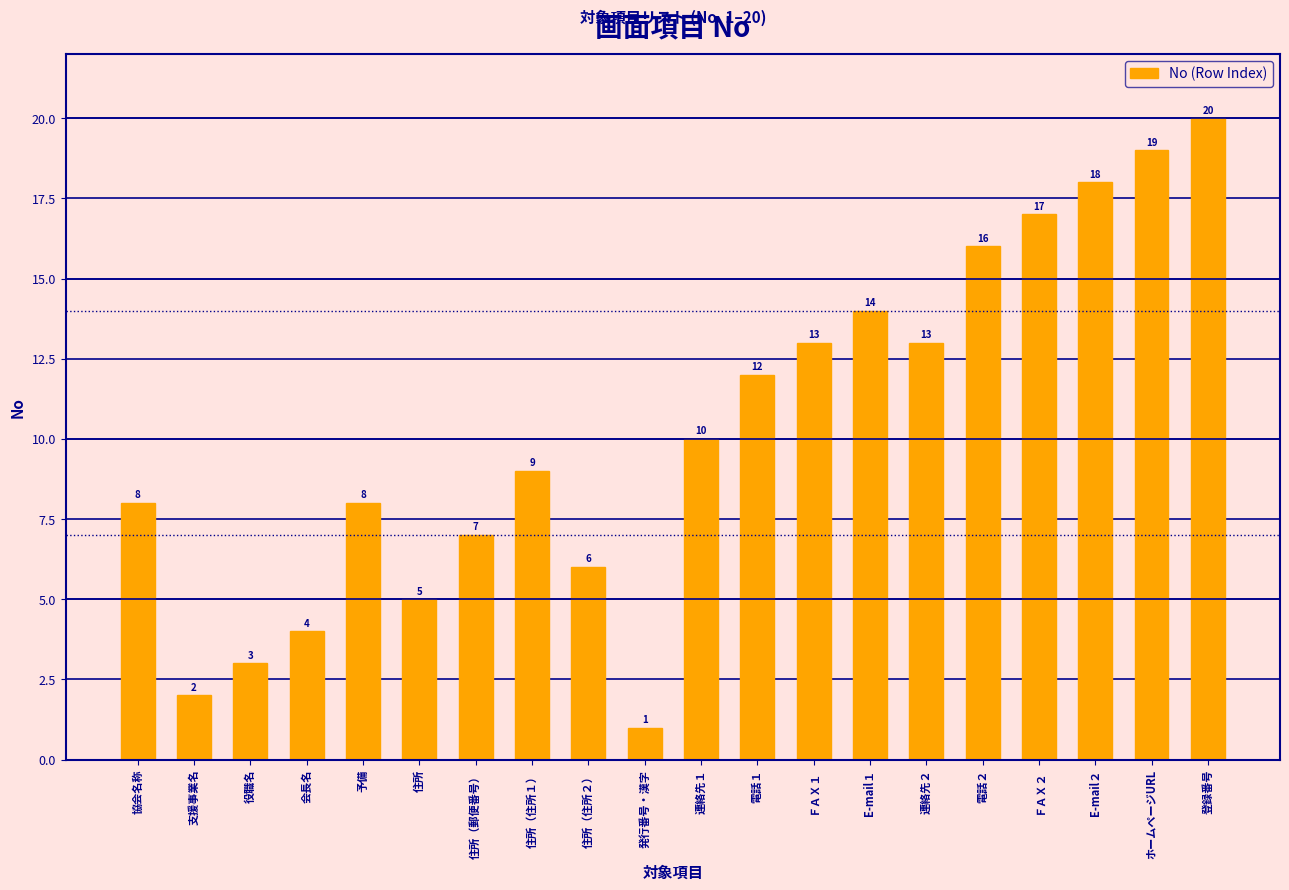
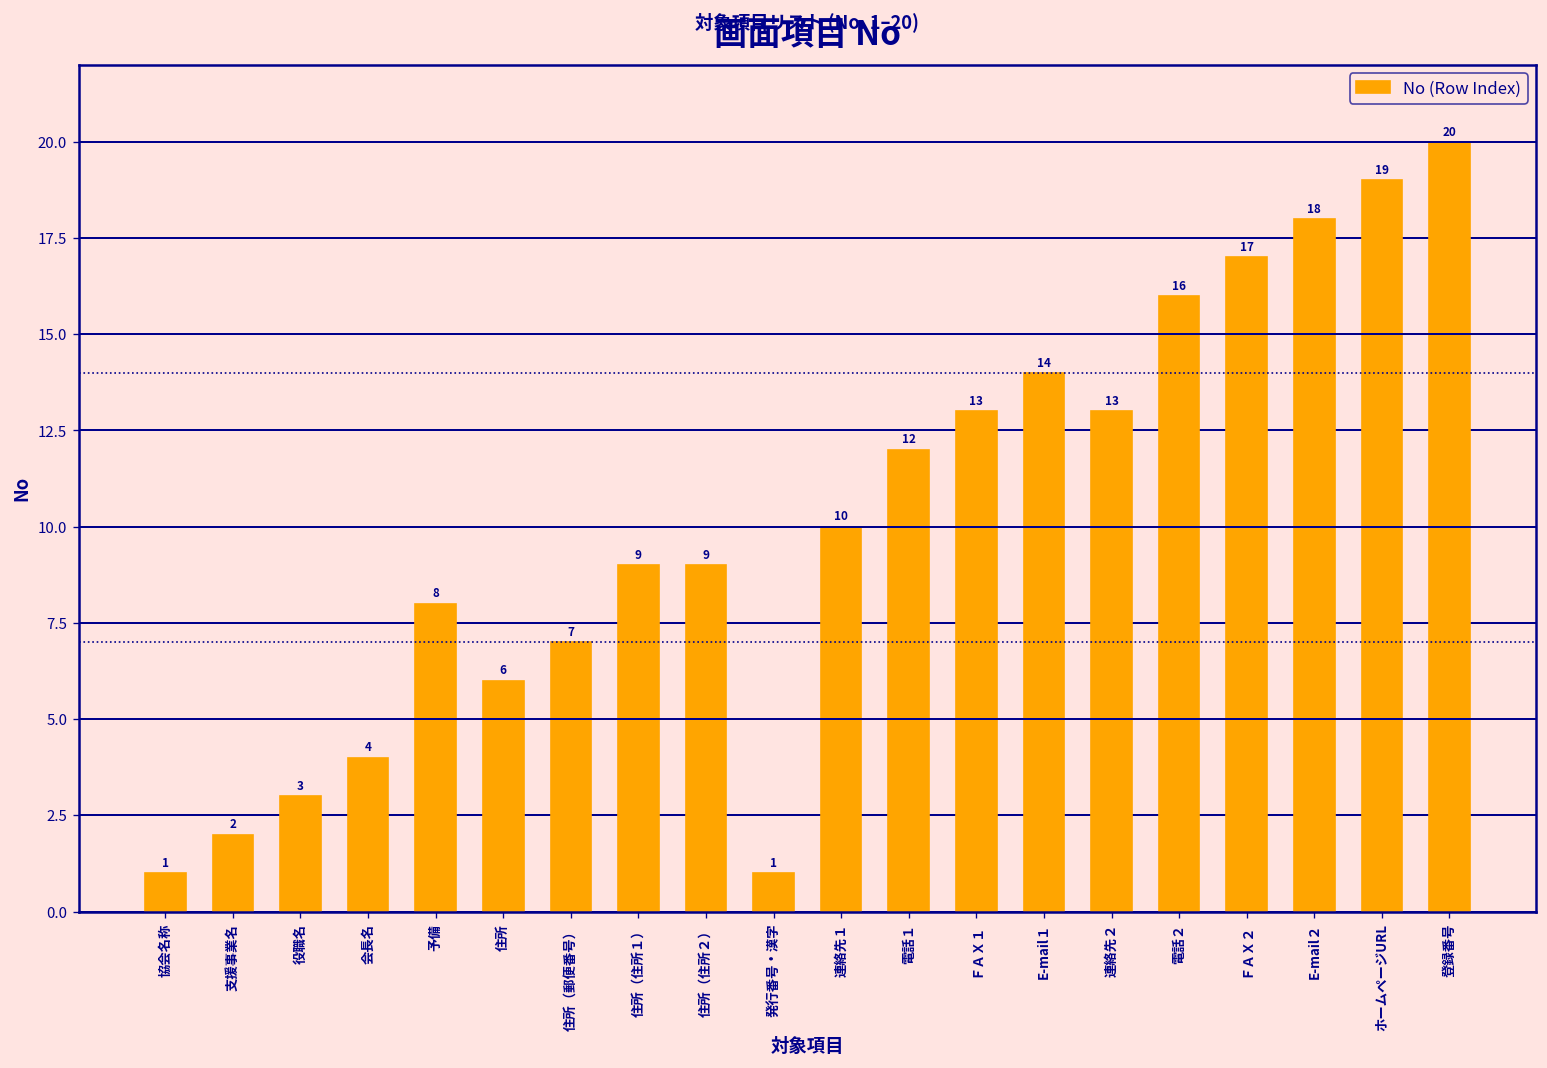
協会名称: 8 -> 1
住所: 5 -> 6
住所（住所２）: 6 -> 9
